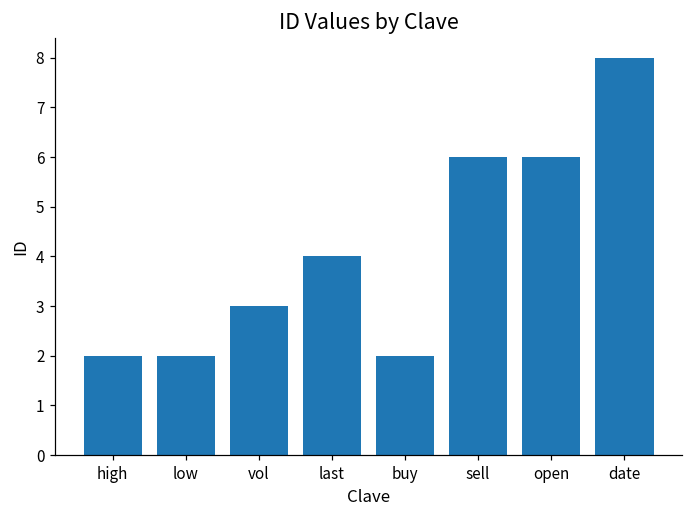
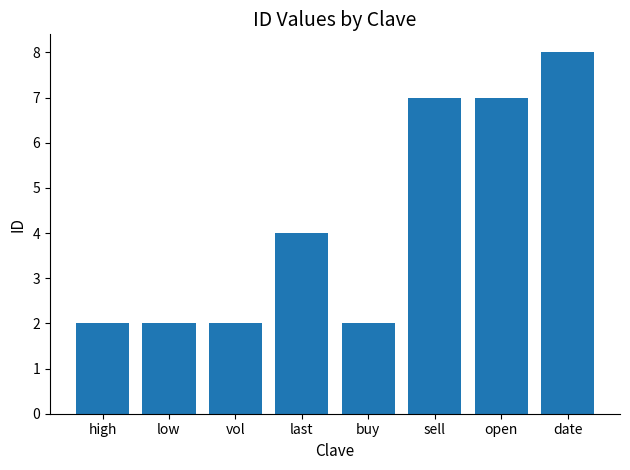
vol: 3 -> 2
sell: 6 -> 7
open: 6 -> 7
